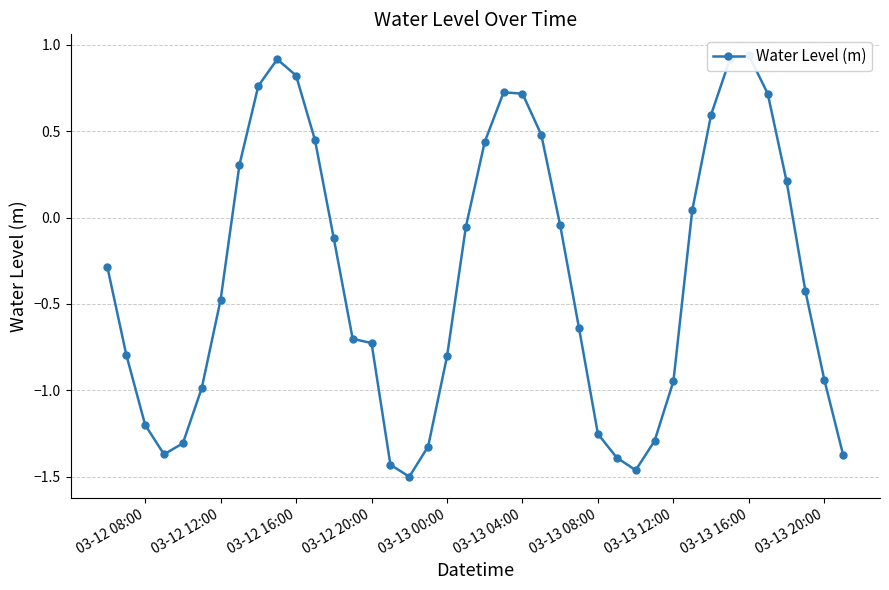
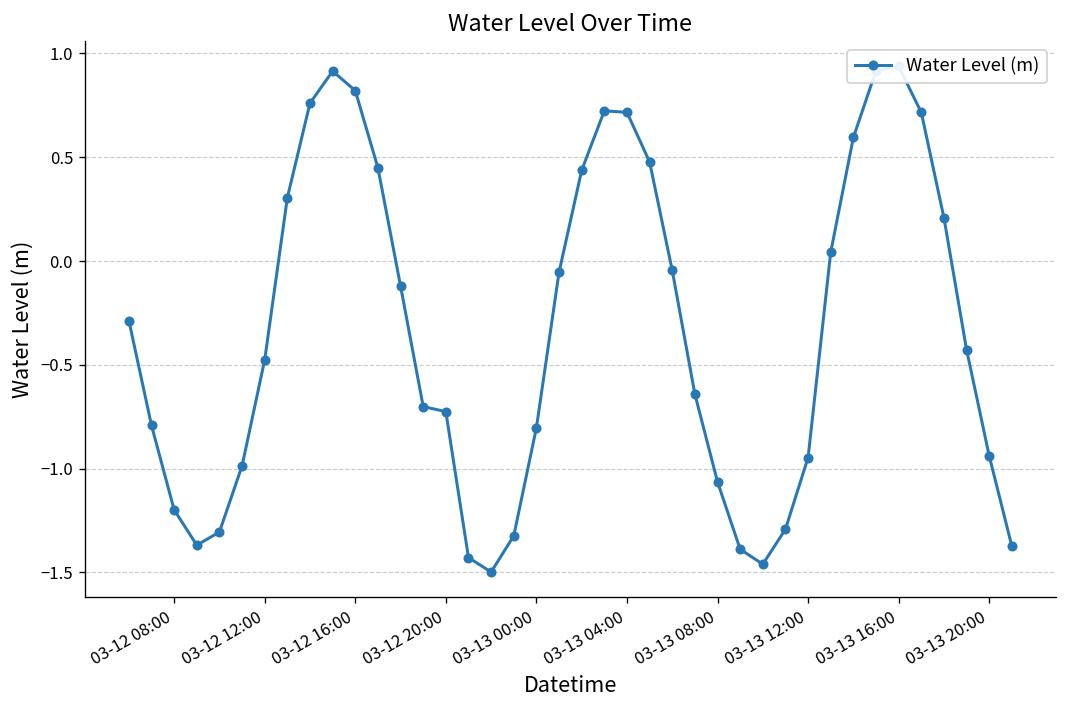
03-13 08:00: -1.25 -> -1.06
